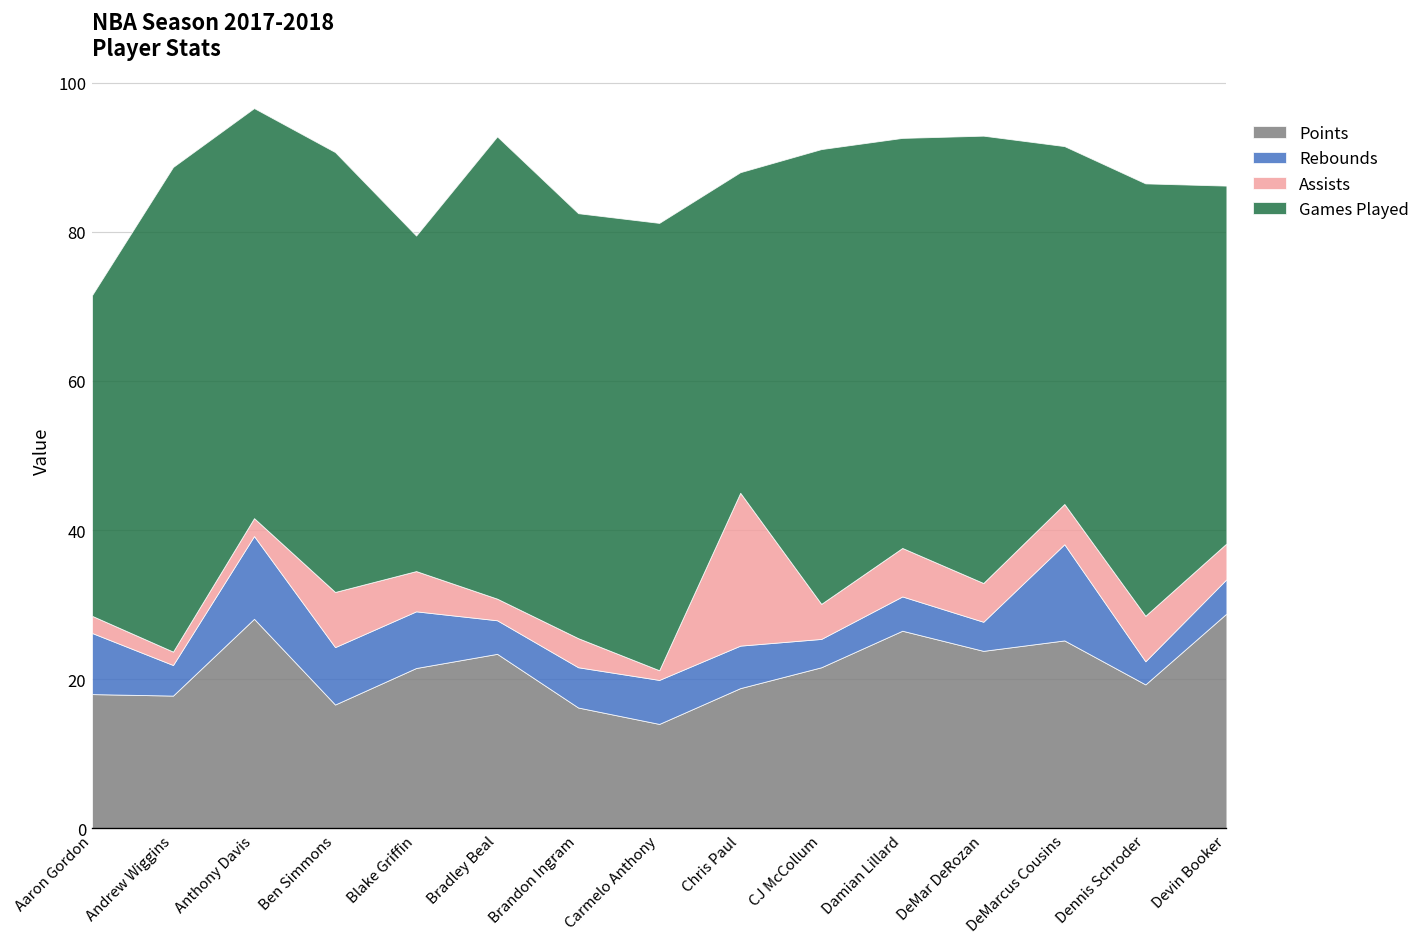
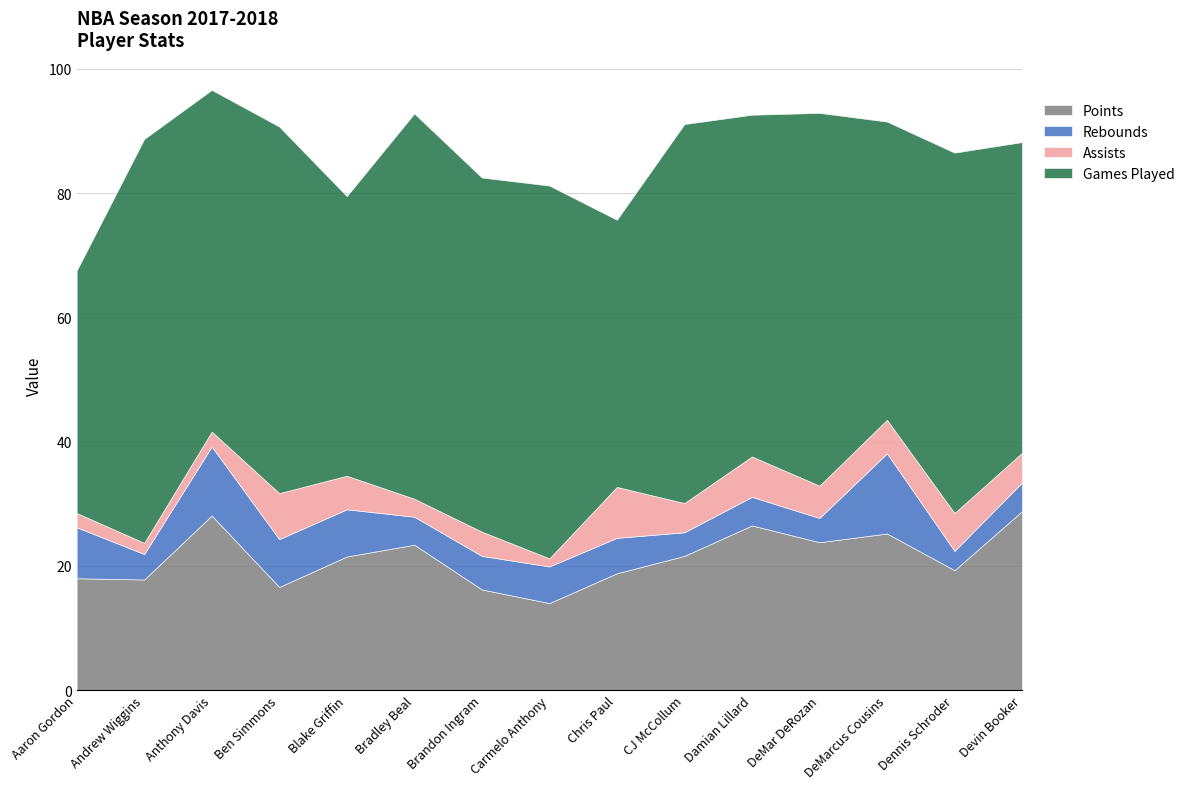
Games Played, Aaron Gordon: 43 -> 39
Assists, Chris Paul: 21 -> 8
Games Played, Devin Booker: 48 -> 50
